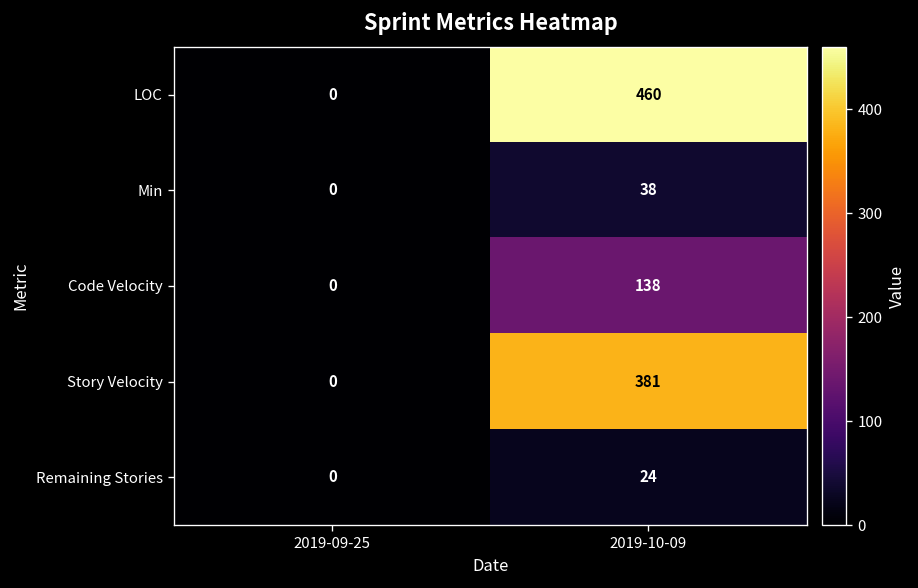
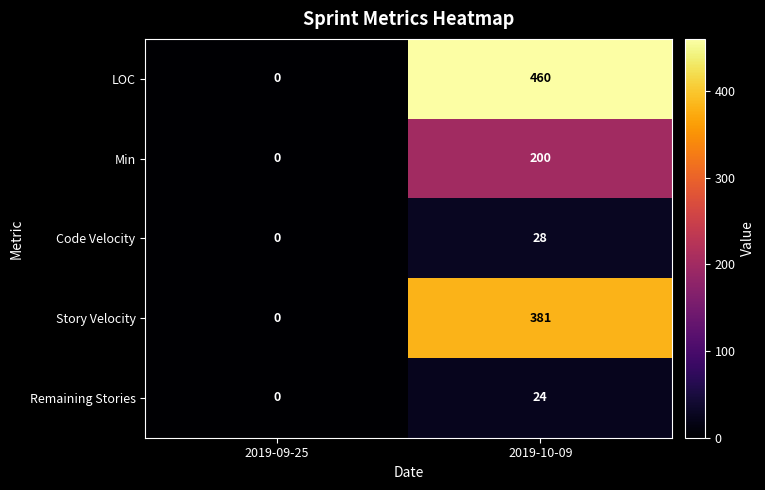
Min, 2019-10-09: 38 -> 200
Code Velocity, 2019-10-09: 138 -> 28
